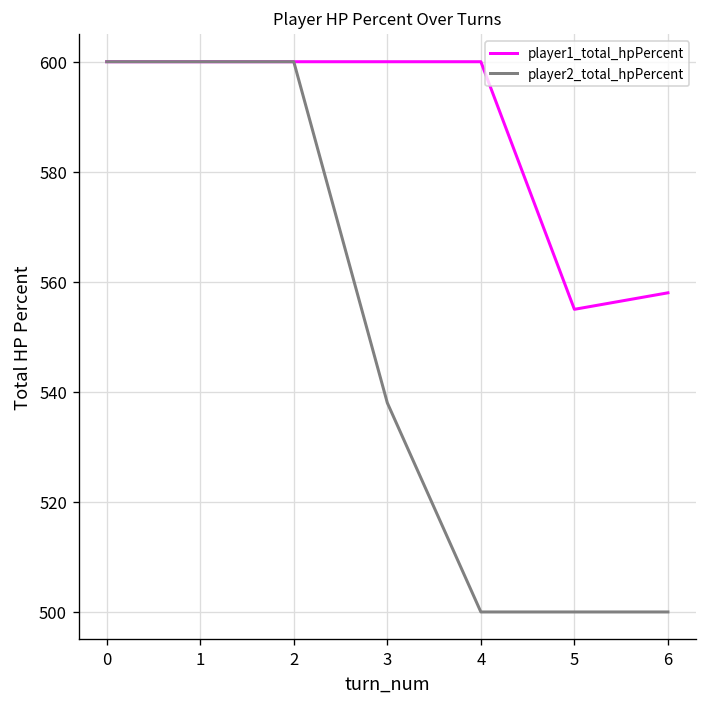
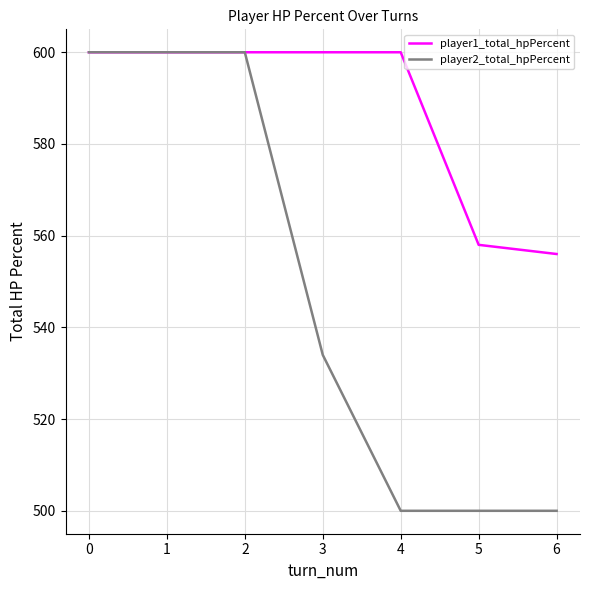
player2_total_hpPercent, 3: 538 -> 534
player1_total_hpPercent, 5: 555 -> 558
player1_total_hpPercent, 6: 558 -> 556
